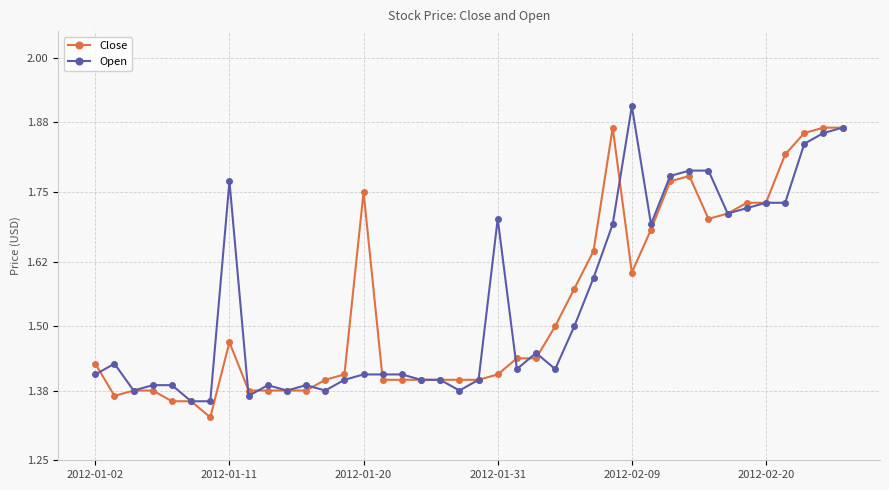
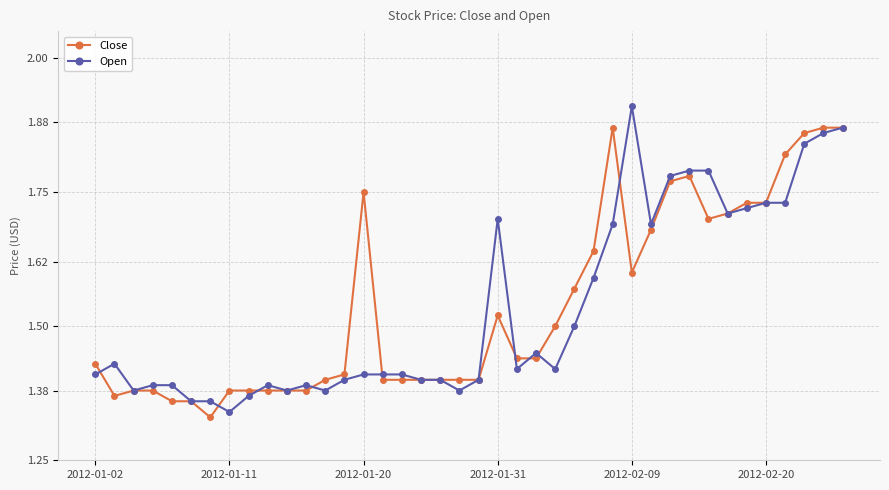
Close, 2012-01-11: 1.47 -> 1.38
Open, 2012-01-11: 1.77 -> 1.34
Close, 2012-01-31: 1.41 -> 1.52
